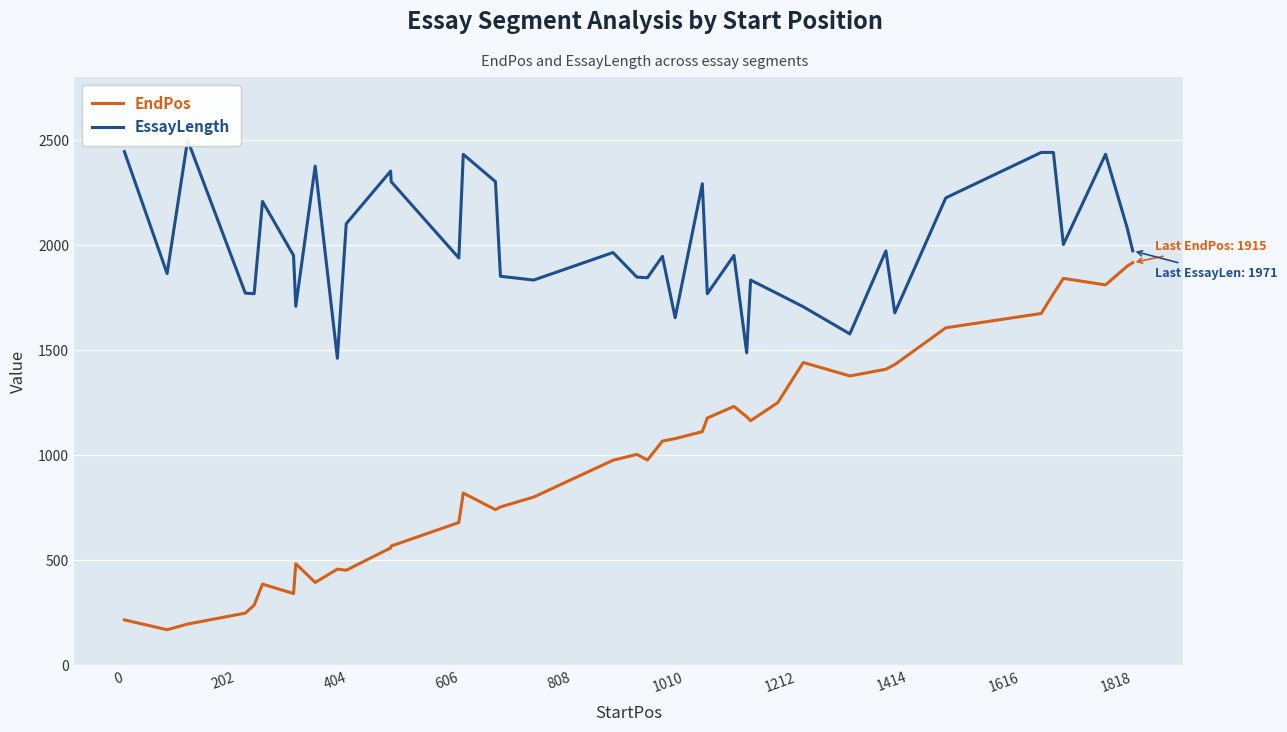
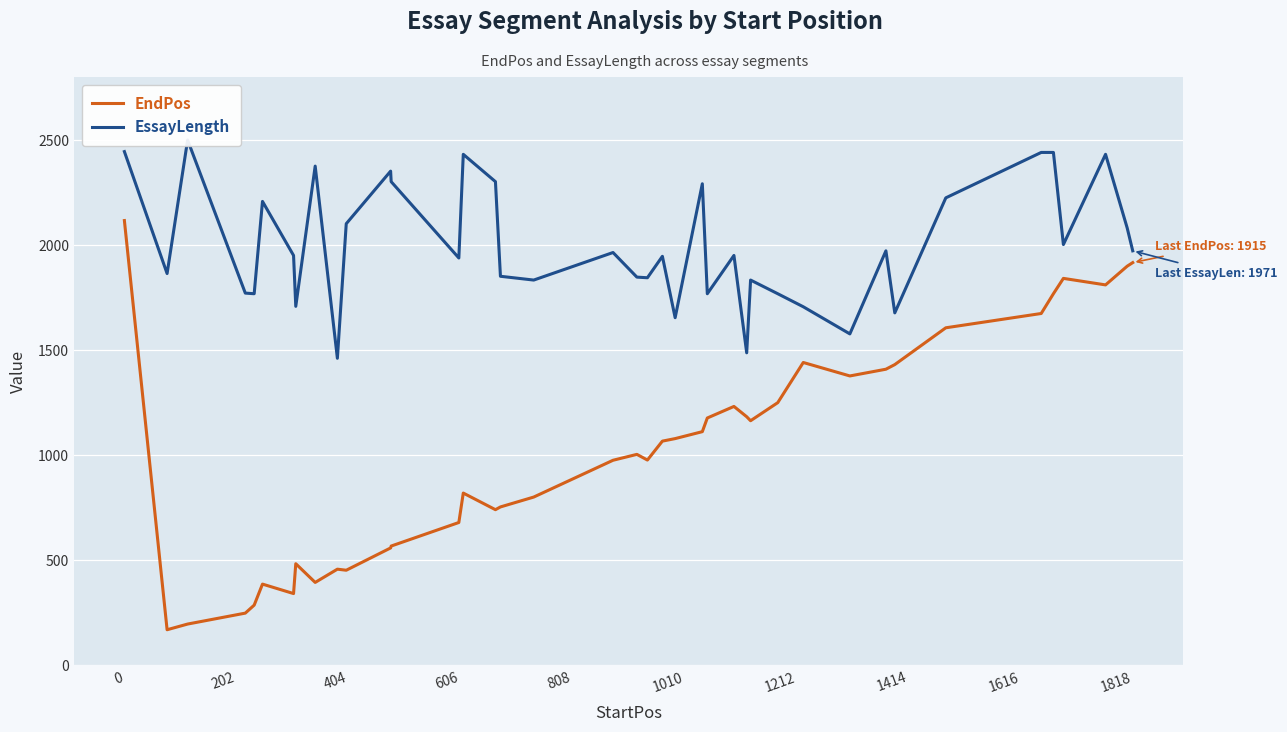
EndPos, 0: 220 -> 2120
